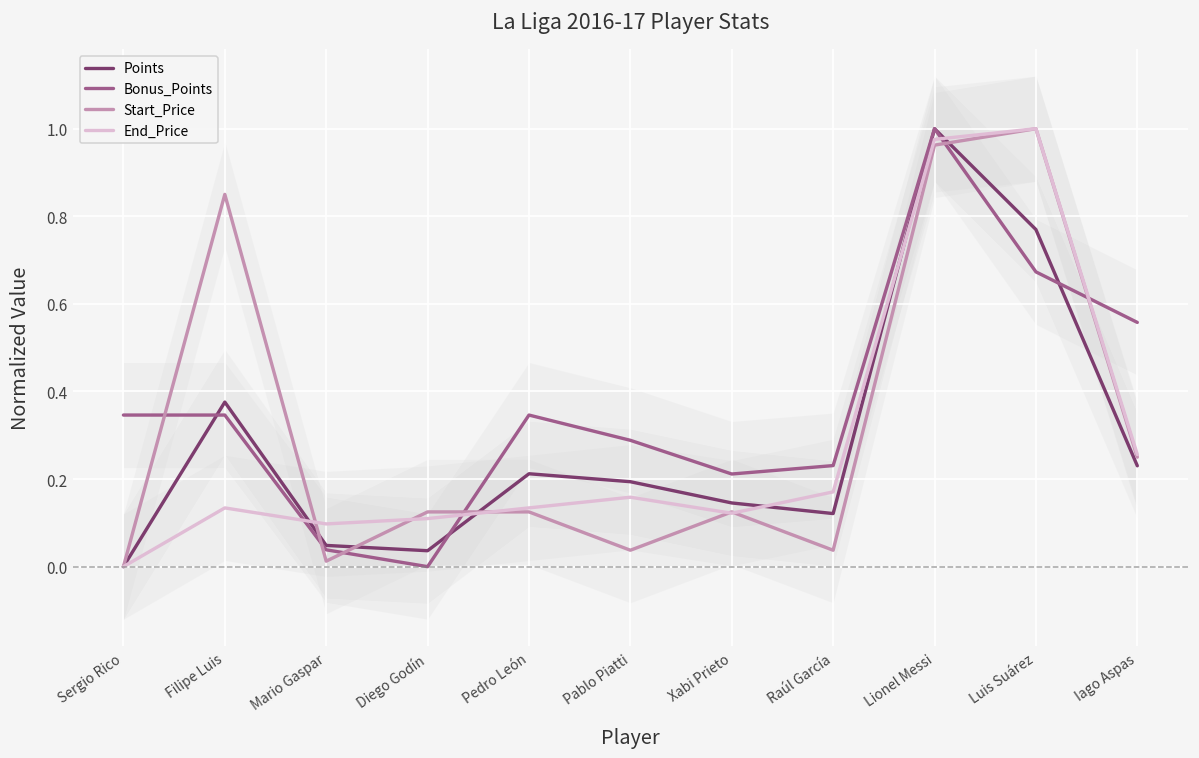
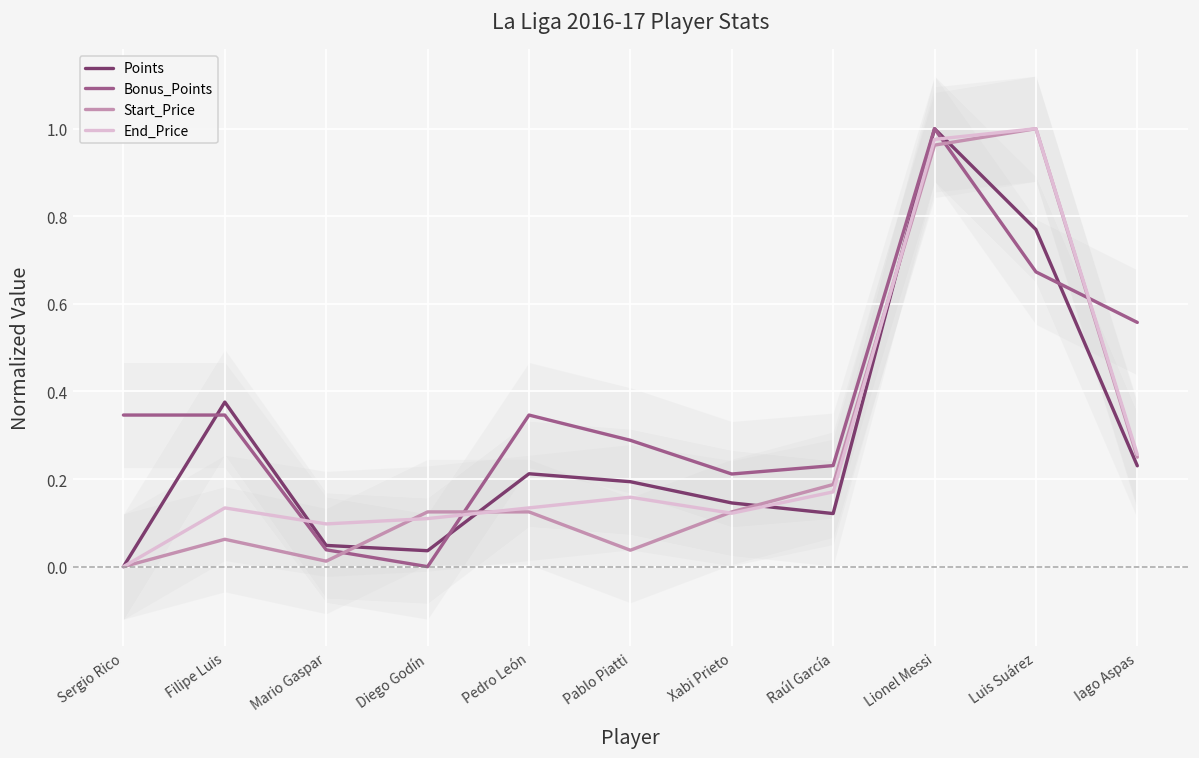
Start_Price, Filipe Luis: 0.85 -> 0.06
Start_Price, Raúl García: 0.04 -> 0.19
